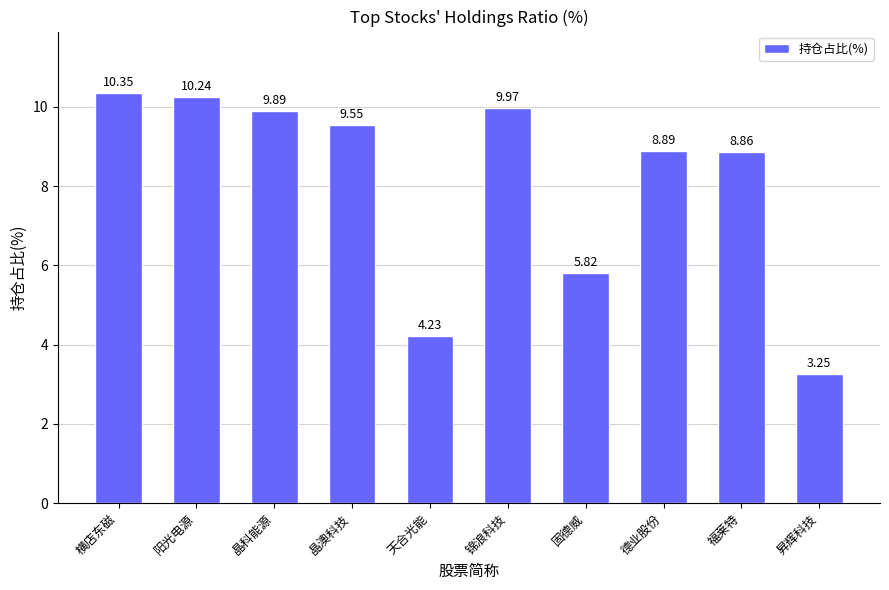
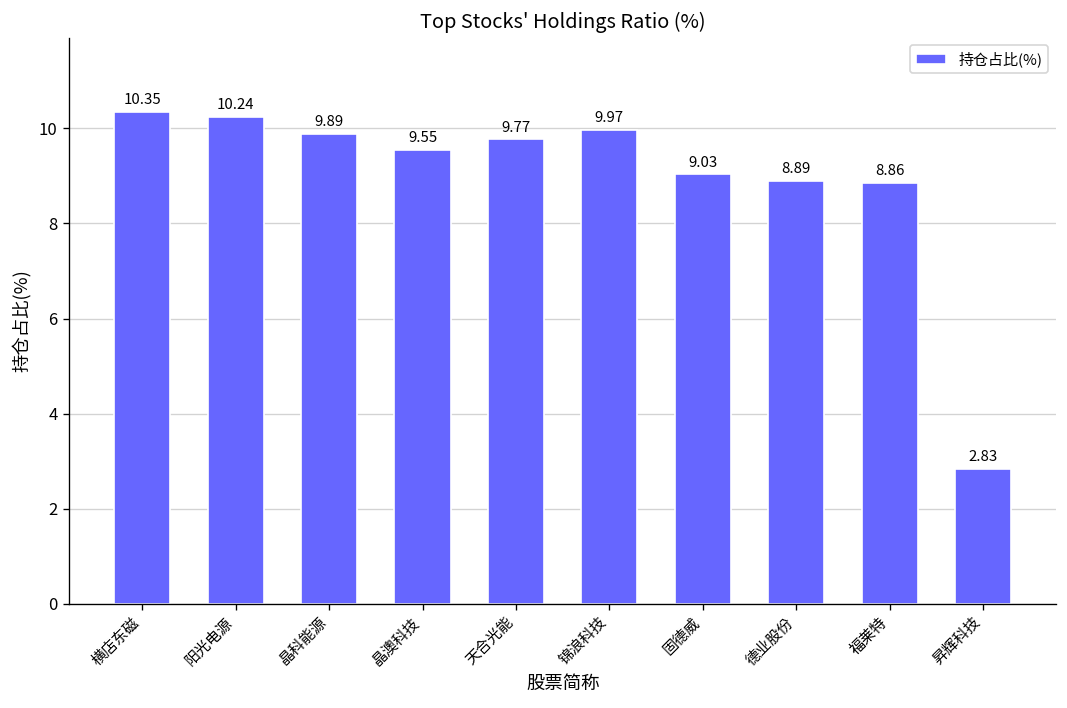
天合光能: 4.23 -> 9.77
固德威: 5.82 -> 9.03
昇辉科技: 3.25 -> 2.83
